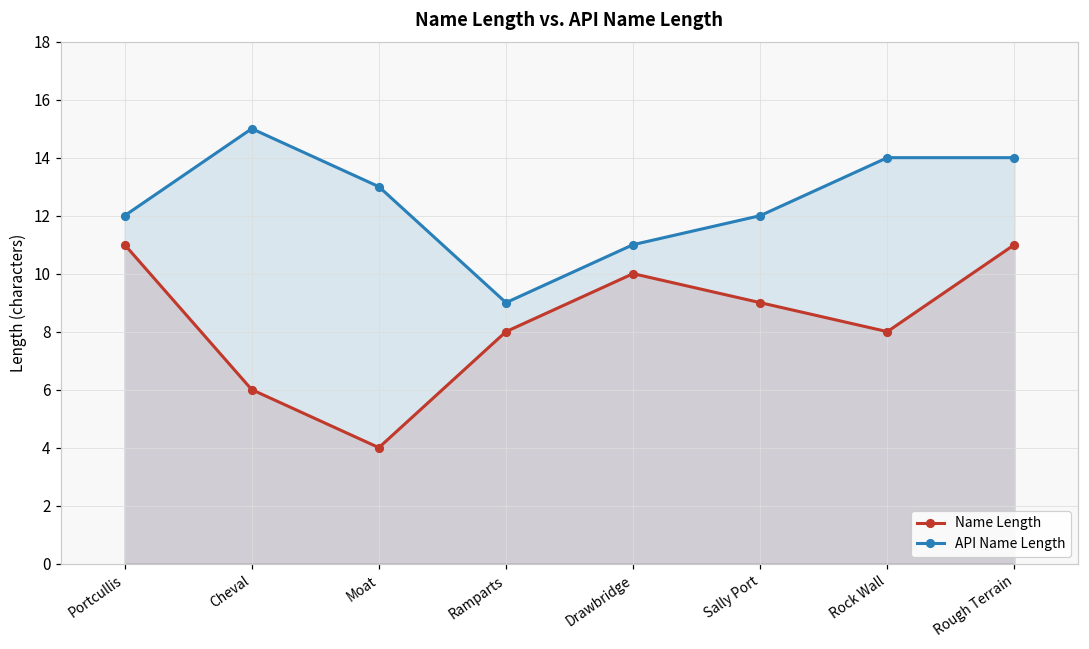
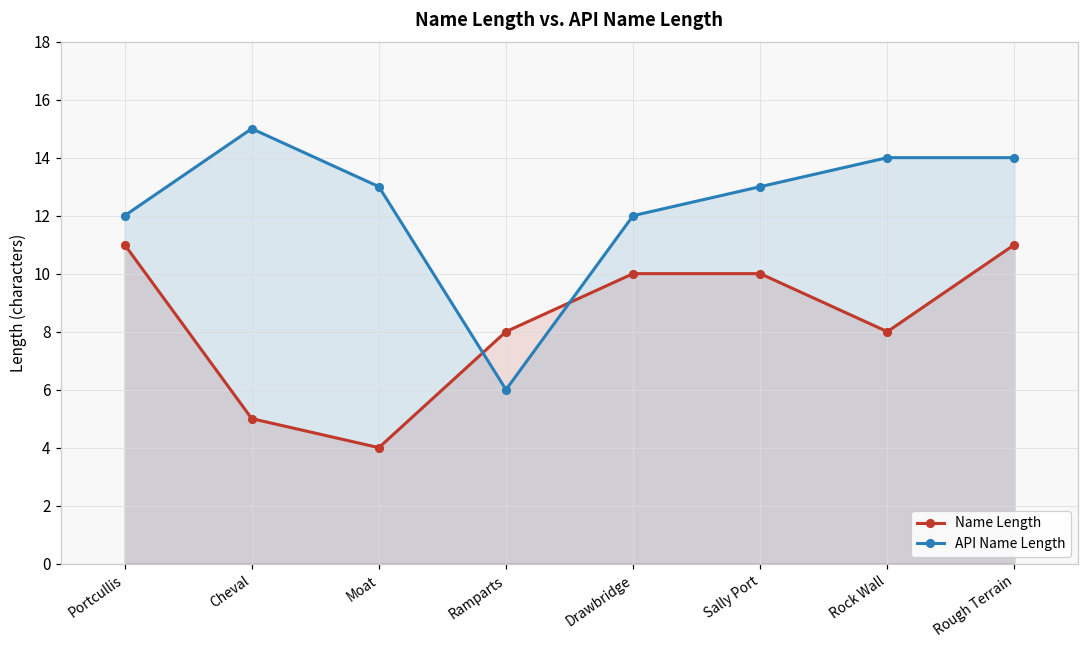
Name Length, Cheval: 6 -> 5
API Name Length, Ramparts: 9 -> 6
API Name Length, Drawbridge: 11 -> 12
Name Length, Sally Port: 9 -> 10
API Name Length, Sally Port: 12 -> 13
